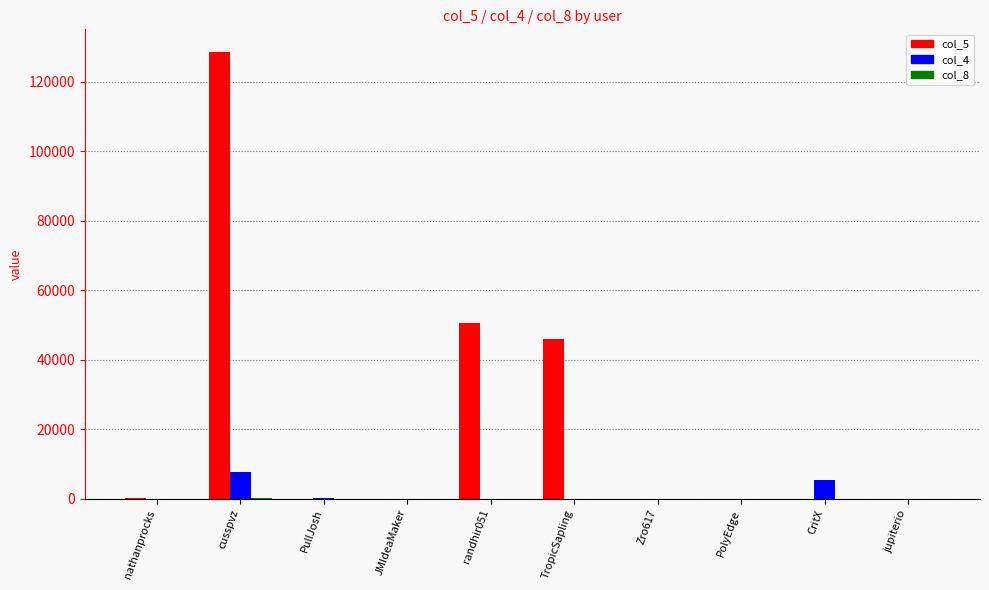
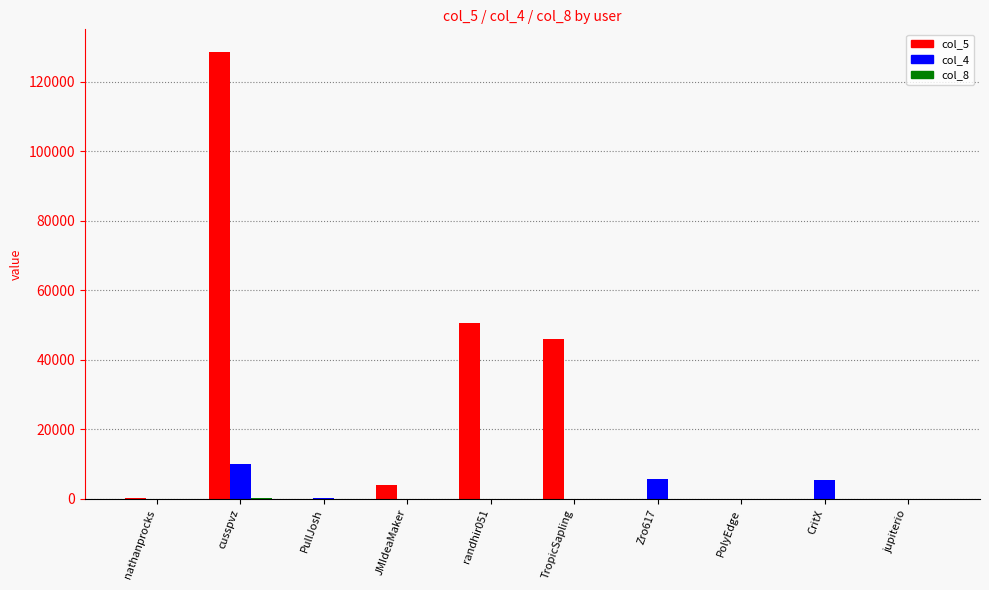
col_4, cusspvz: 8000 -> 10000
col_5, JMIdeaMaker: 0 -> 4000
col_4, Zro617: 0 -> 6000
